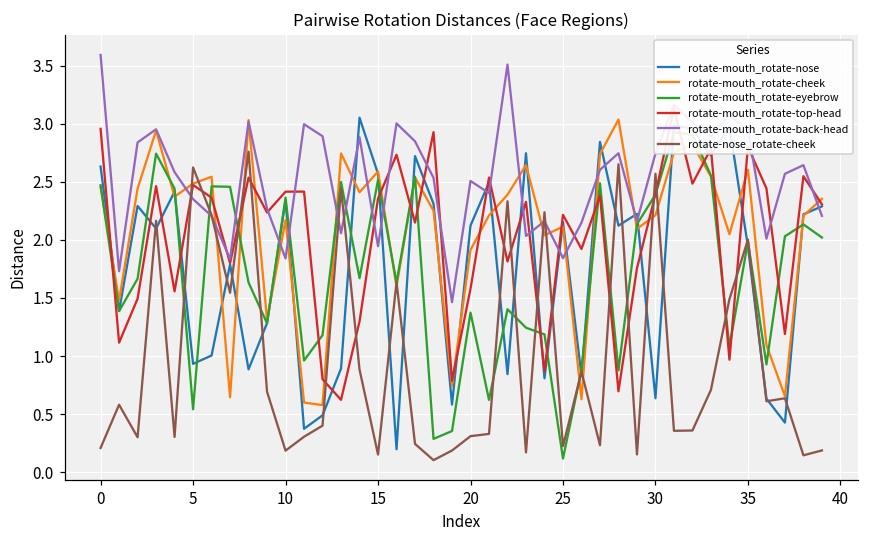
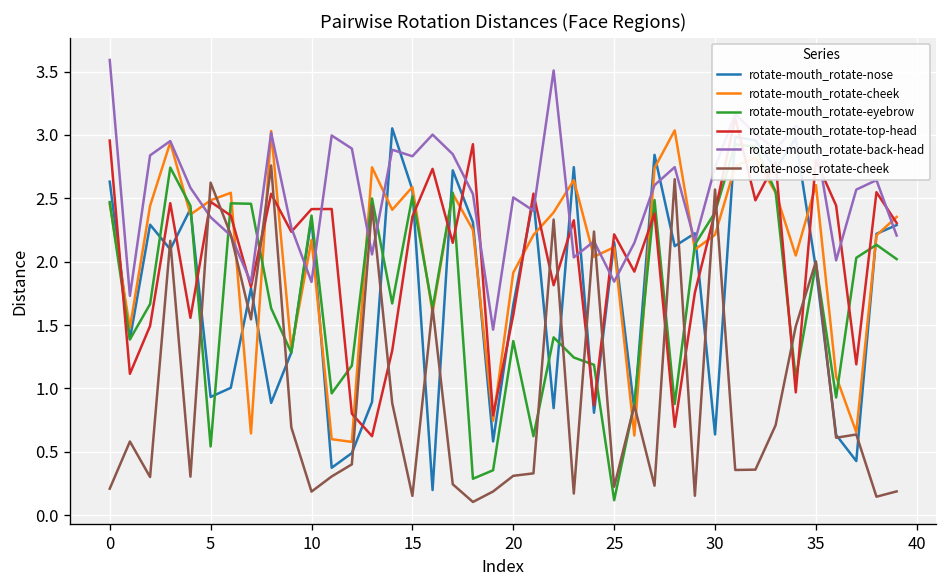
rotate-mouth_rotate-back-head, 15: 1.94 -> 2.83
rotate-mouth_rotate-nose, 20: 2.12 -> 1.66
